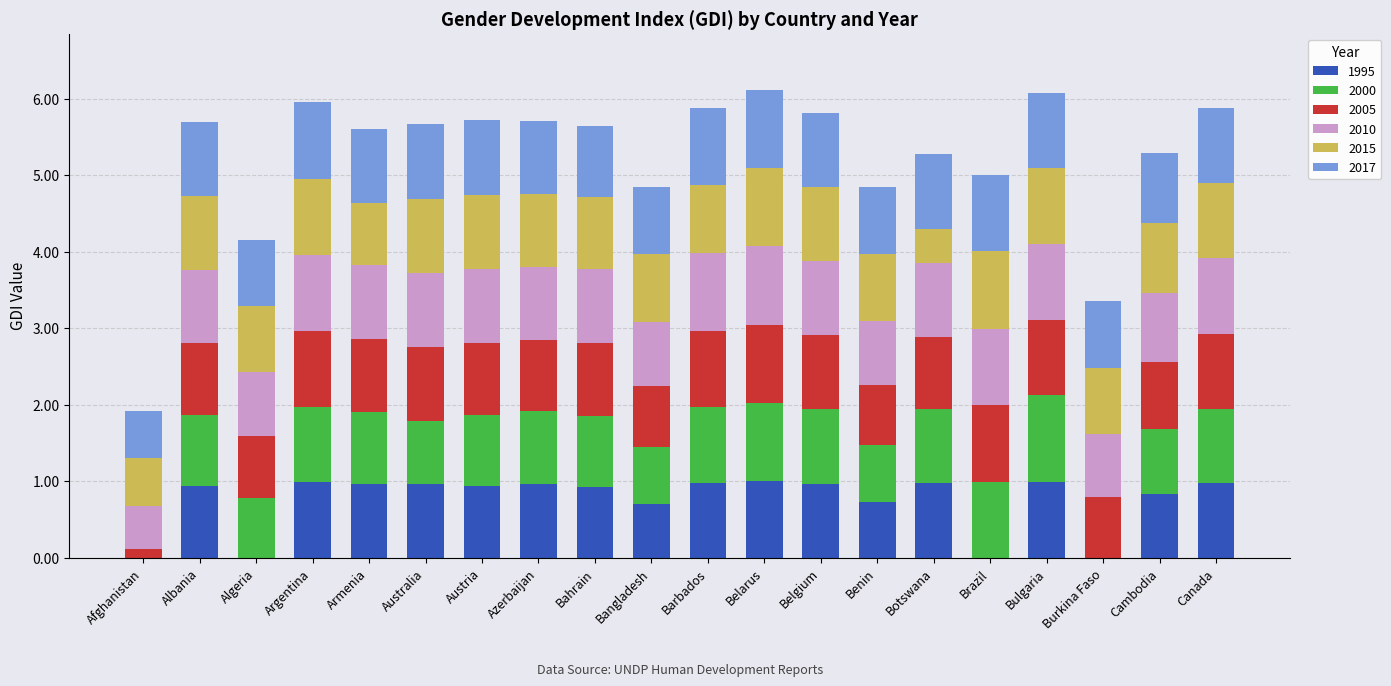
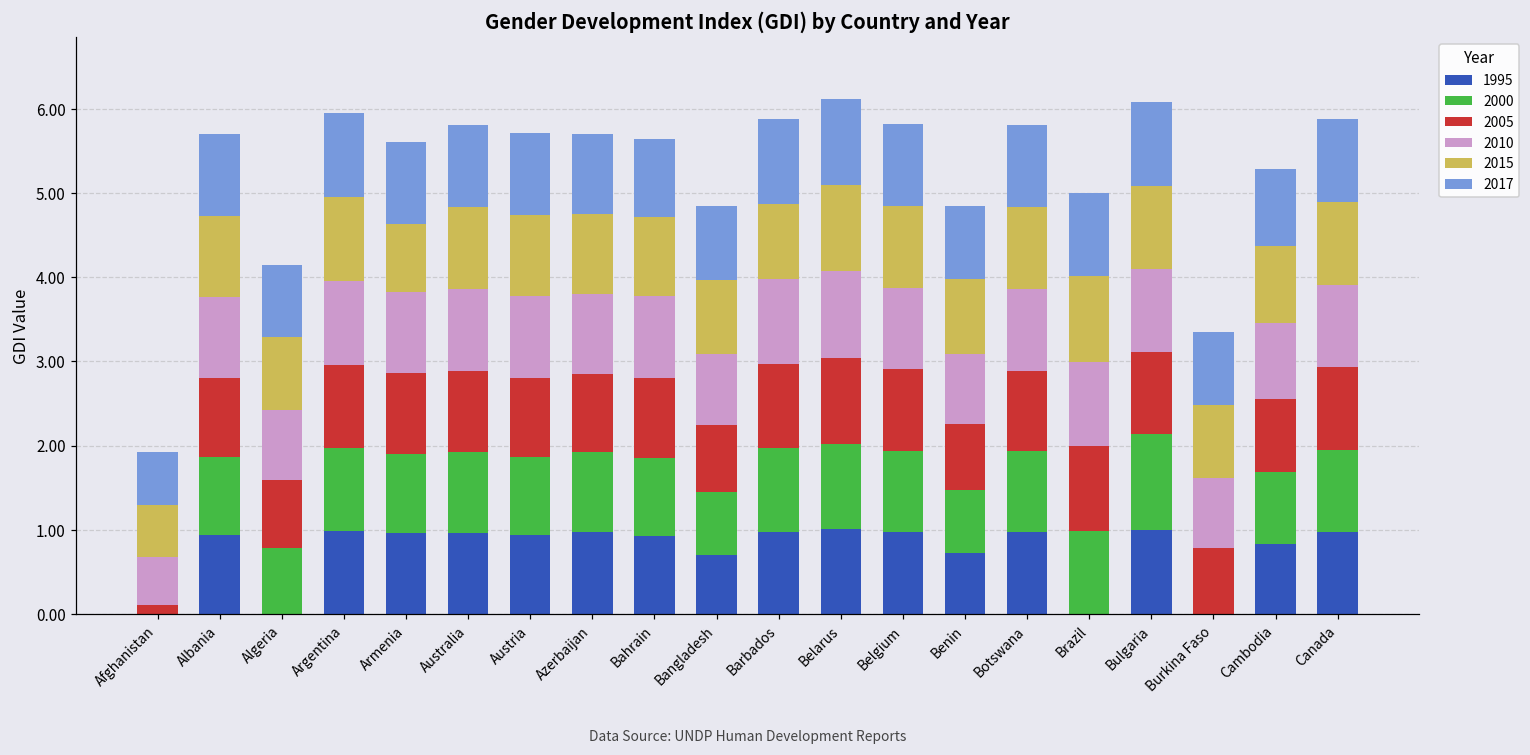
2000, Australia: 0.8 -> 1.0
2015, Botswana: 0.4 -> 1.0
